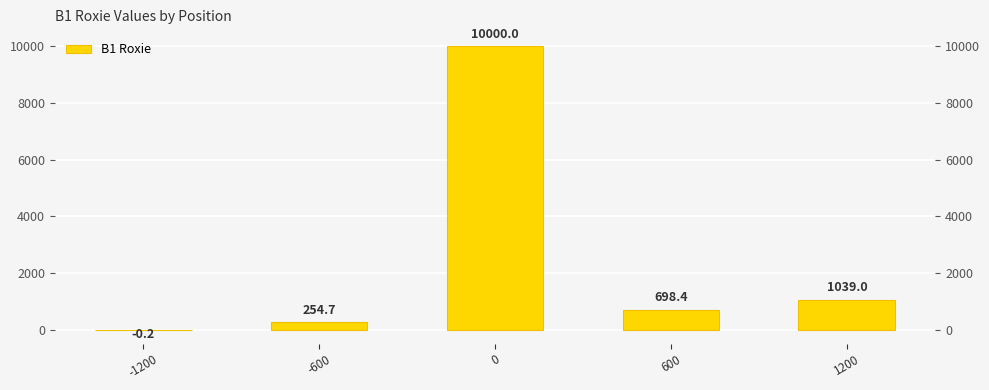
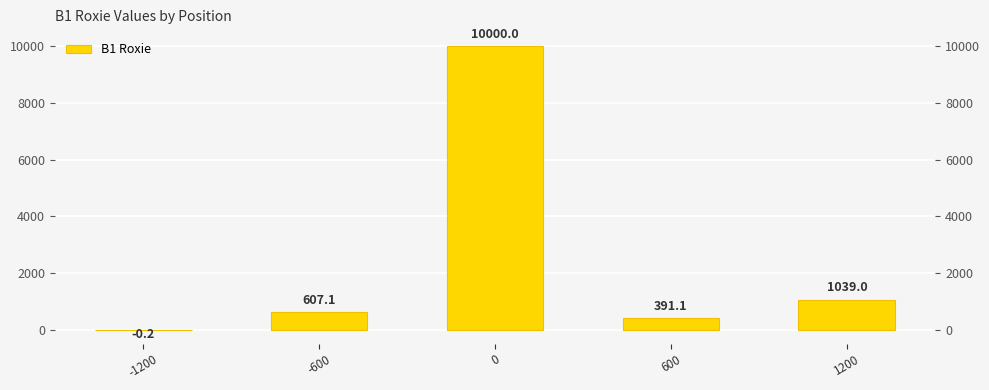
-600: 254.7 -> 607.1
600: 698.4 -> 391.1
